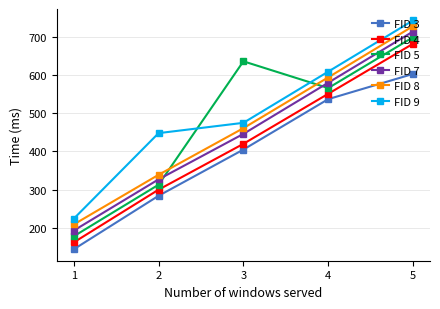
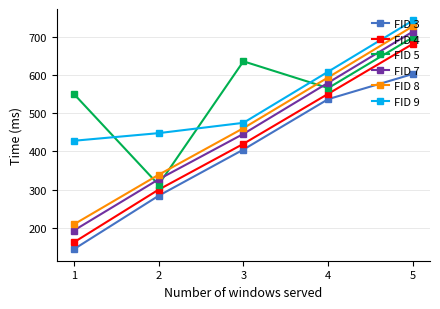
FID 5, 1: 180 -> 550
FID 9, 1: 220 -> 430
